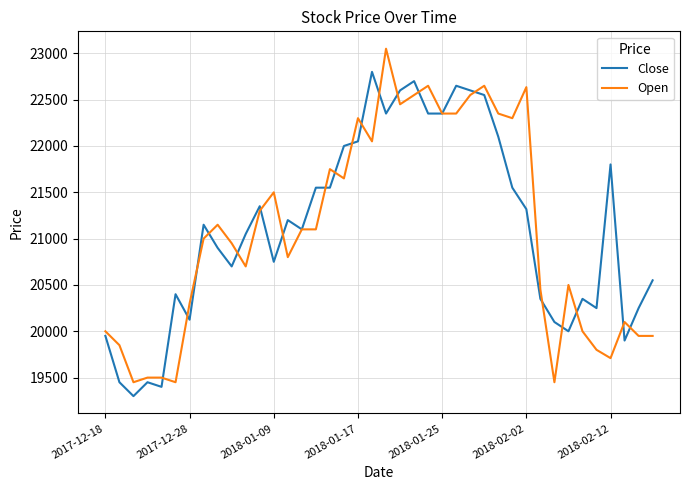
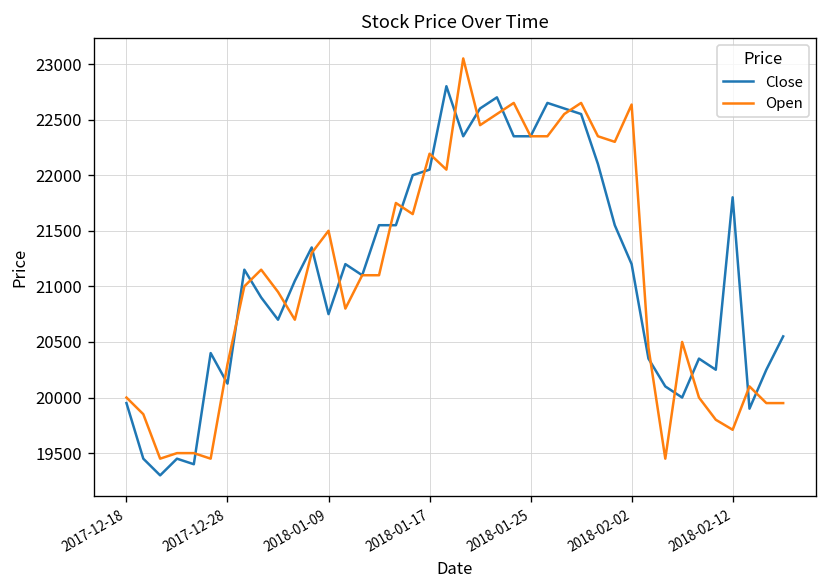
Open, 2018-01-17: 22300 -> 22200
Close, 2018-02-02: 21300 -> 21200
